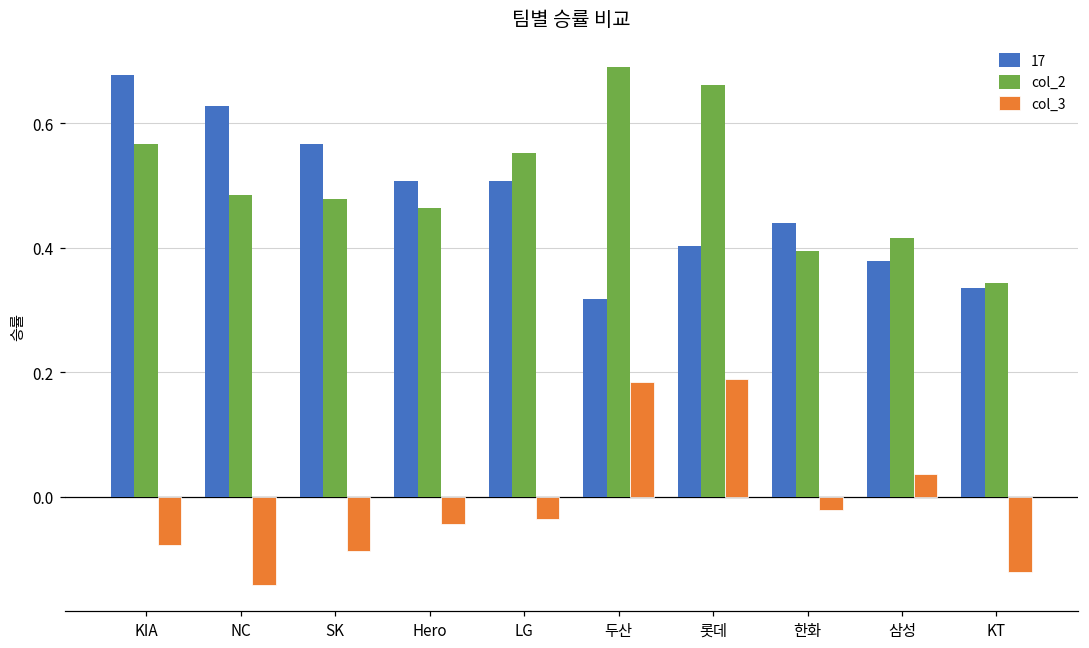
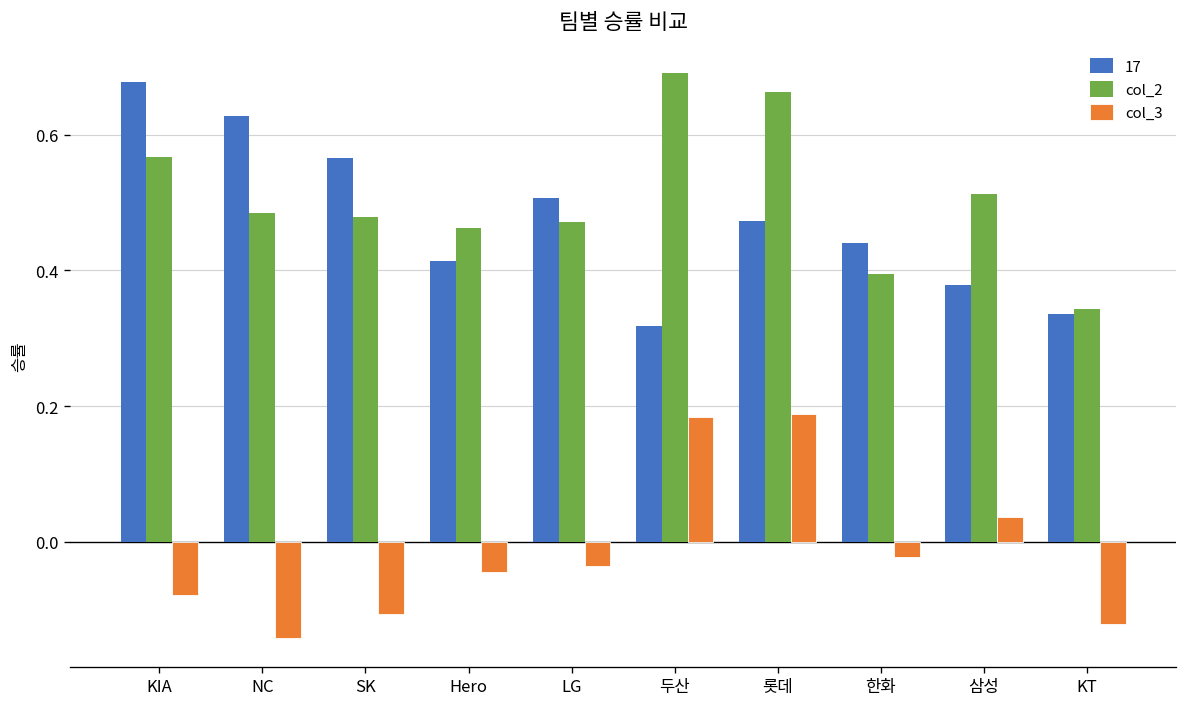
col_3, SK: -0.09 -> -0.11
17, Hero: 0.51 -> 0.41
col_2, LG: 0.55 -> 0.47
17, 롯데: 0.40 -> 0.47
col_2, 삼성: 0.42 -> 0.51
